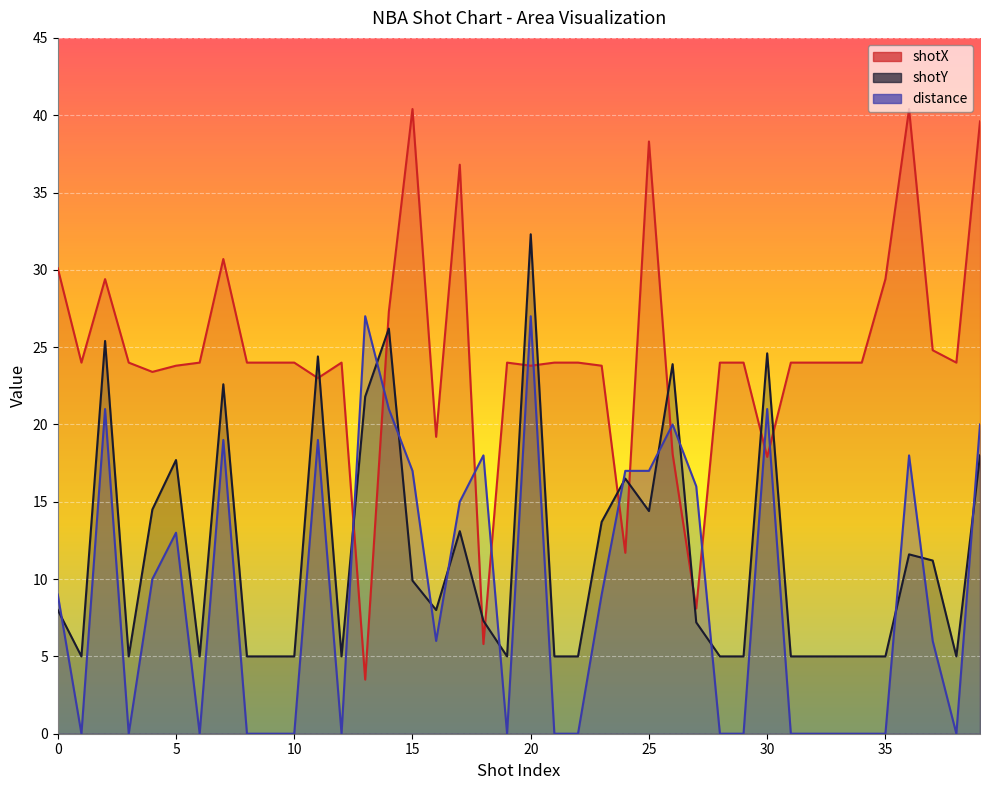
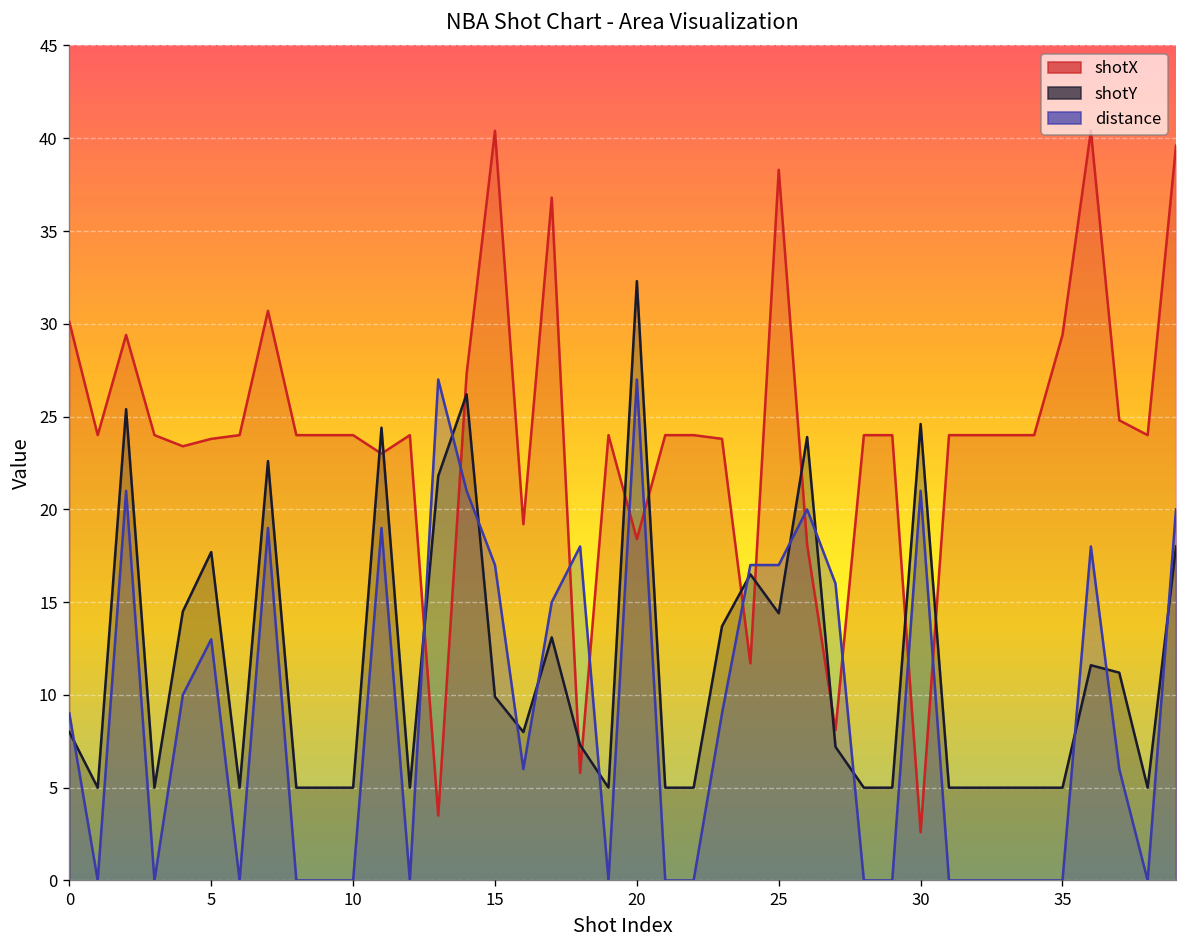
shotX, 20: 23.8 -> 18.4
shotX, 30: 17.9 -> 2.6
